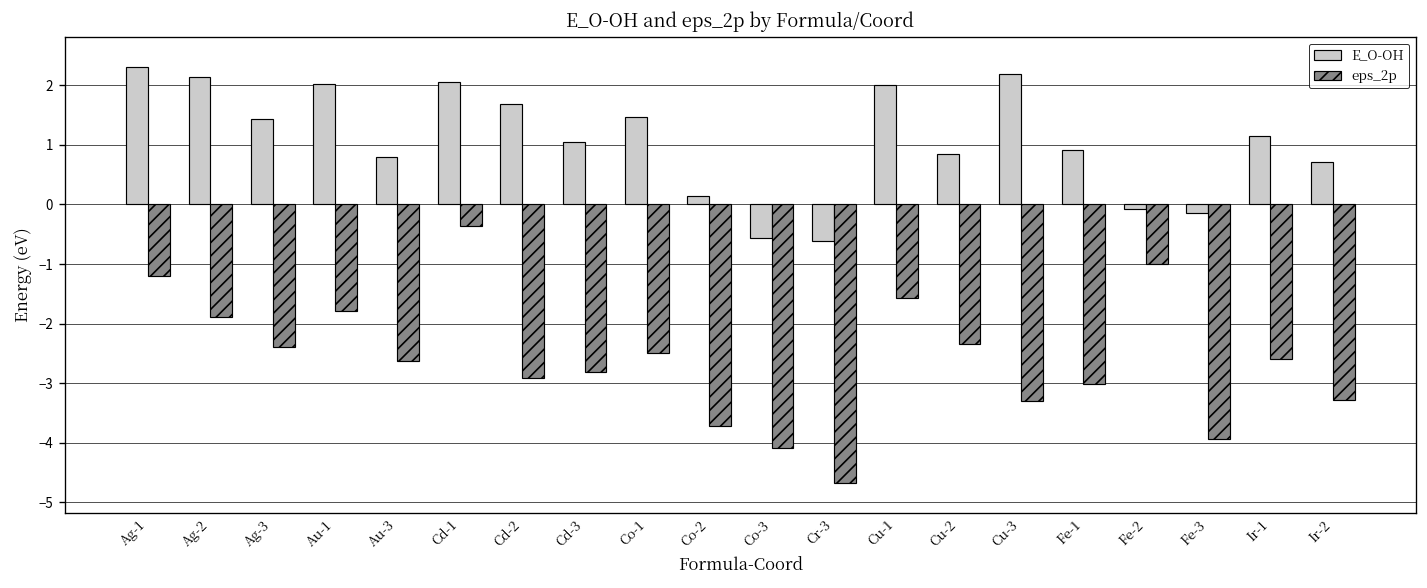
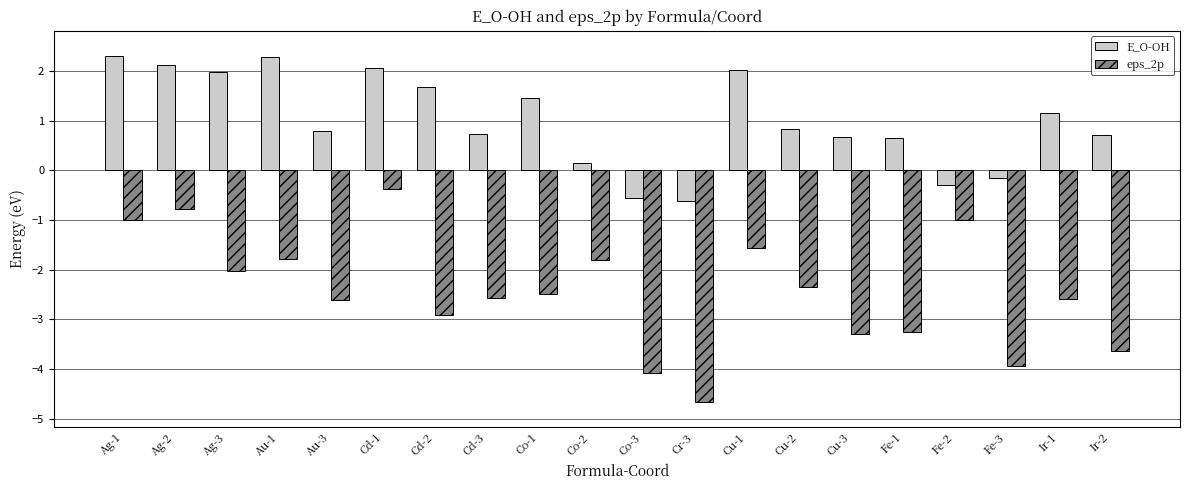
eps_2p, Ag-1: -1.2 -> -1.0
eps_2p, Ag-2: -1.9 -> -0.8
E_O-OH, Ag-3: 1.4 -> 2.0
eps_2p, Ag-3: -2.4 -> -2.0
E_O-OH, Au-1: 2.0 -> 2.3
E_O-OH, Cd-3: 1.0 -> 0.7
eps_2p, Cd-3: -2.8 -> -2.6
eps_2p, Co-2: -3.7 -> -1.8
E_O-OH, Cu-3: 2.2 -> 0.7
E_O-OH, Fe-1: 0.9 -> 0.7
eps_2p, Fe-1: -3.0 -> -3.3
E_O-OH, Fe-2: -0.1 -> -0.3
eps_2p, Ir-2: -3.3 -> -3.6
